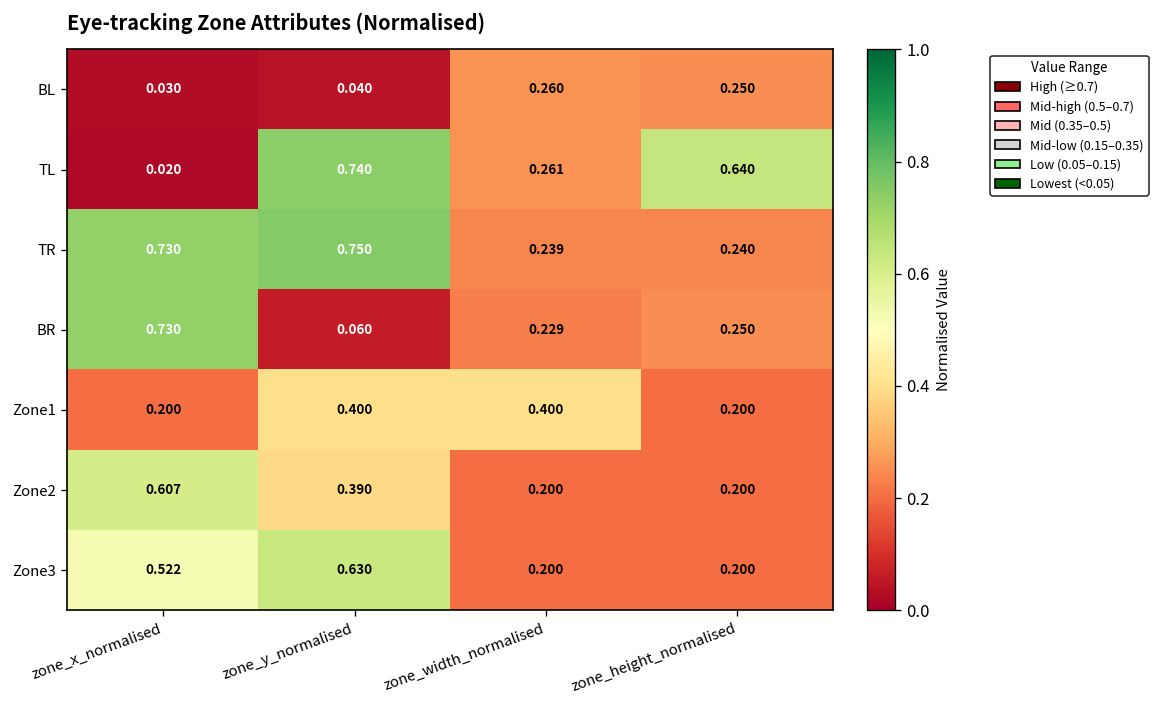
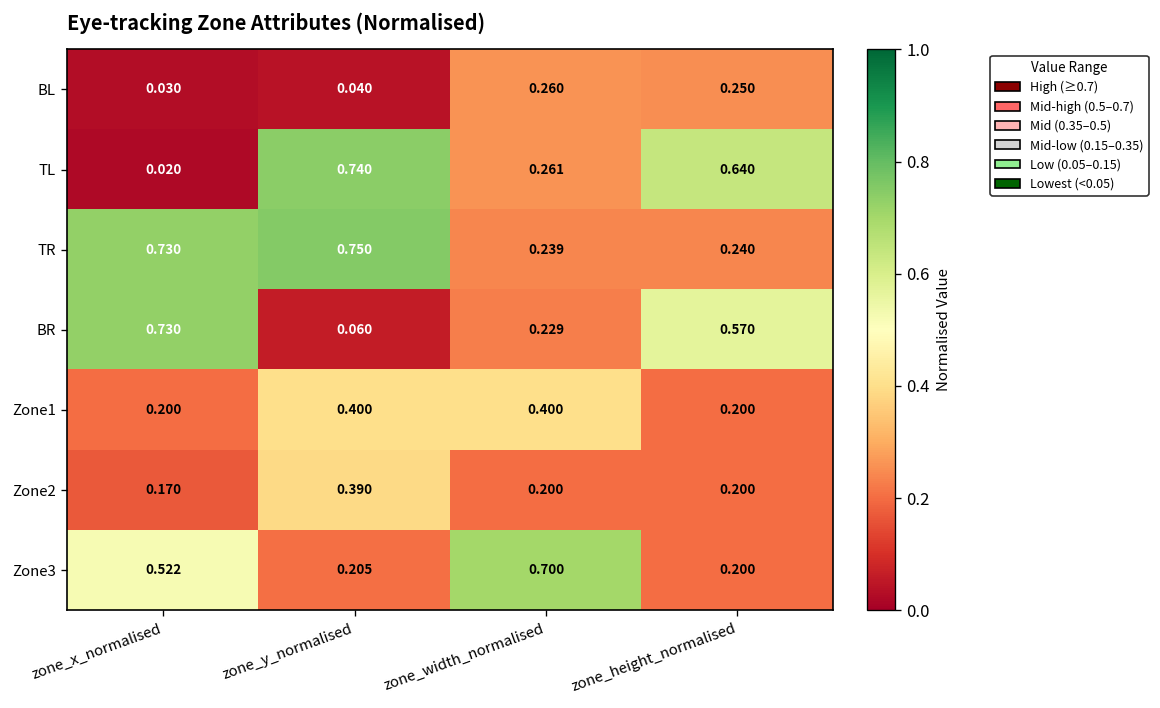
BR, zone_height_normalised: 0.250 -> 0.570
Zone2, zone_x_normalised: 0.607 -> 0.170
Zone3, zone_y_normalised: 0.630 -> 0.205
Zone3, zone_width_normalised: 0.200 -> 0.700
